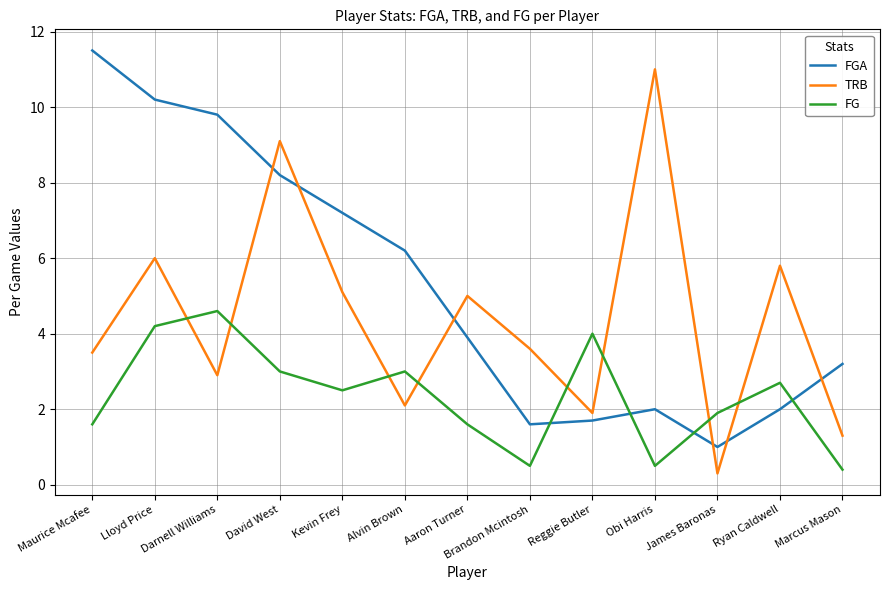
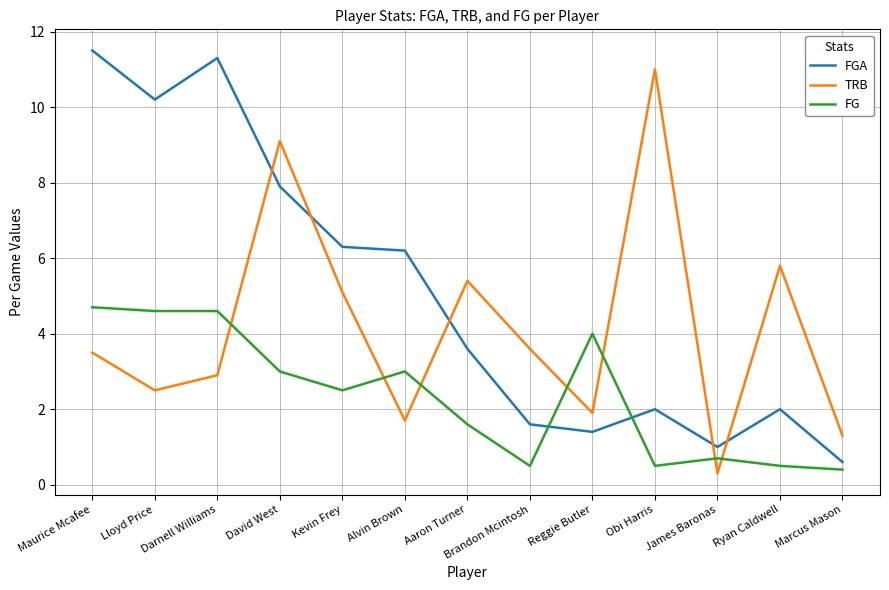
FG, Maurice Mcafee: 1.6 -> 4.7
TRB, Lloyd Price: 6.0 -> 2.5
FG, Lloyd Price: 4.2 -> 4.6
FGA, Darnell Williams: 9.8 -> 11.3
FGA, David West: 8.2 -> 7.9
FGA, Kevin Frey: 7.2 -> 6.3
TRB, Alvin Brown: 2.1 -> 1.7
FGA, Aaron Turner: 3.9 -> 3.6
TRB, Aaron Turner: 5.0 -> 5.4
FGA, Reggie Butler: 1.7 -> 1.4
FG, James Baronas: 1.9 -> 0.7
FG, Ryan Caldwell: 2.7 -> 0.5
FGA, Marcus Mason: 3.2 -> 0.6
